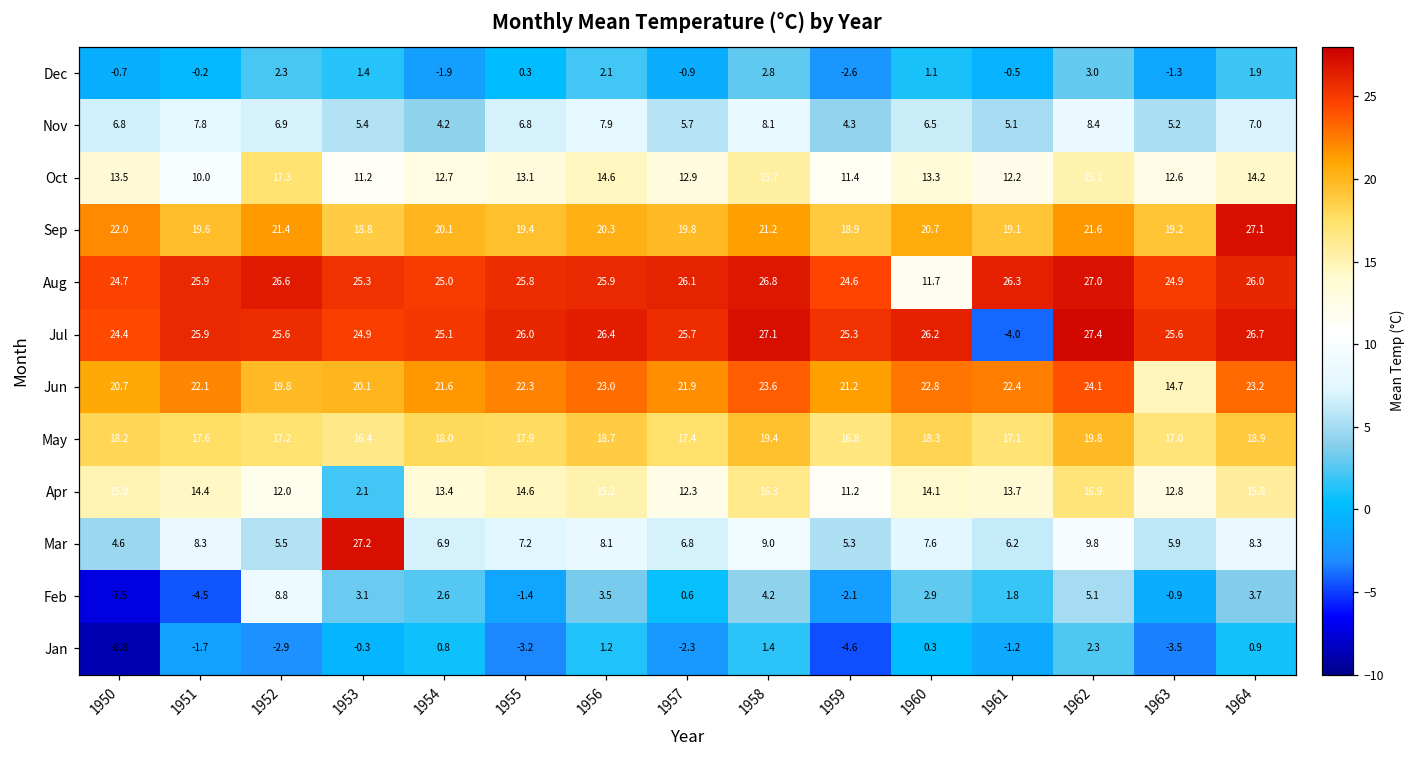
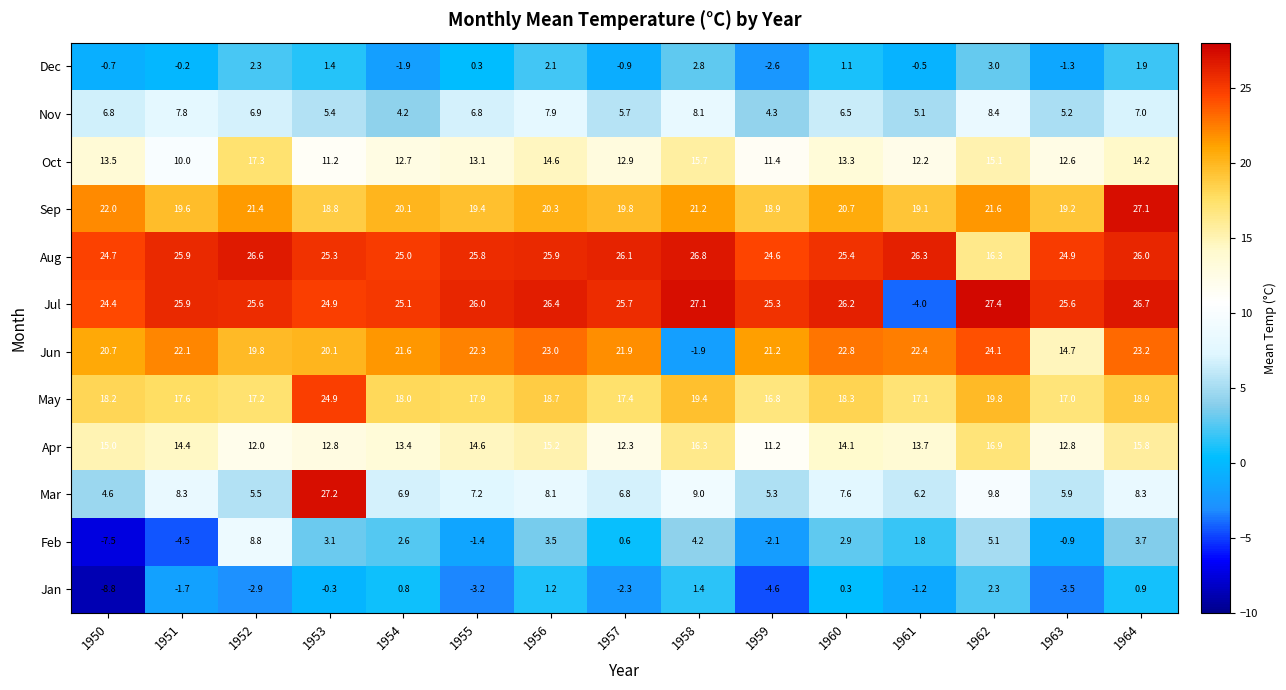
Aug, 1960: 11.7 -> 25.4
Aug, 1962: 27.0 -> 16.3
Jun, 1958: 23.6 -> -1.9
May, 1953: 16.4 -> 24.9
Apr, 1953: 2.1 -> 12.8
